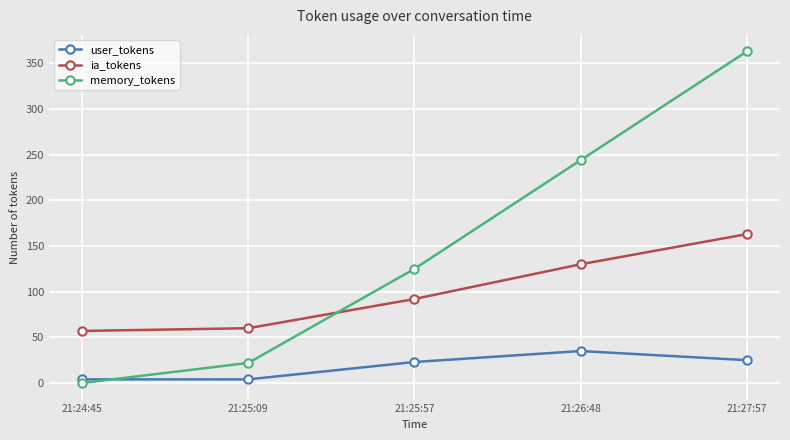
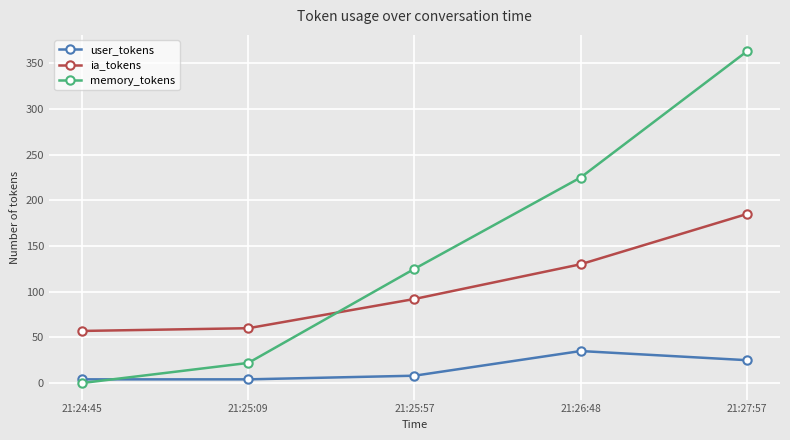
user_tokens, 21:25:57: 20 -> 10
memory_tokens, 21:26:48: 240 -> 230
ia_tokens, 21:27:57: 160 -> 190
